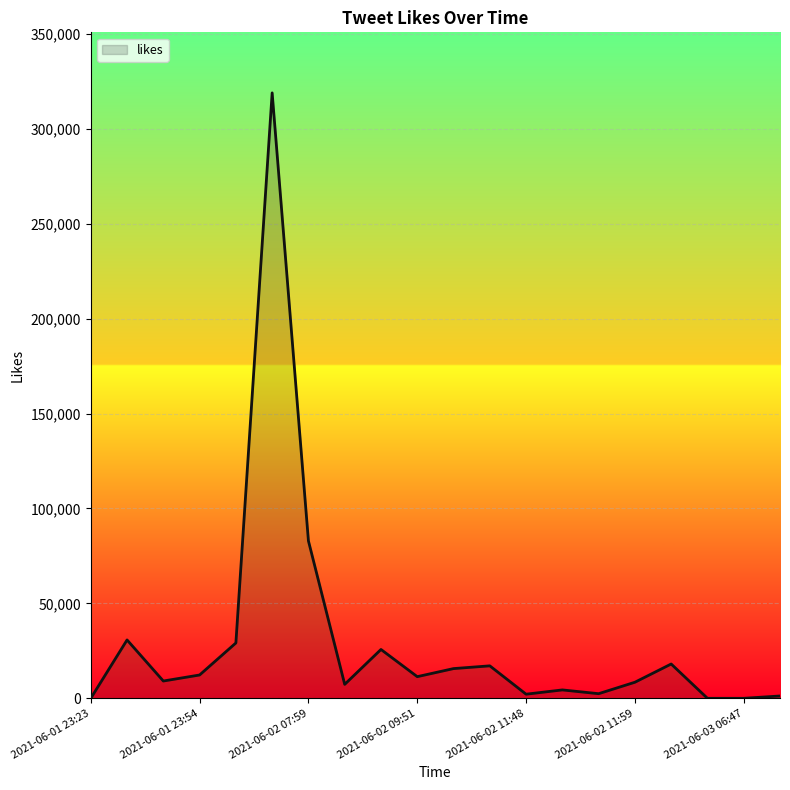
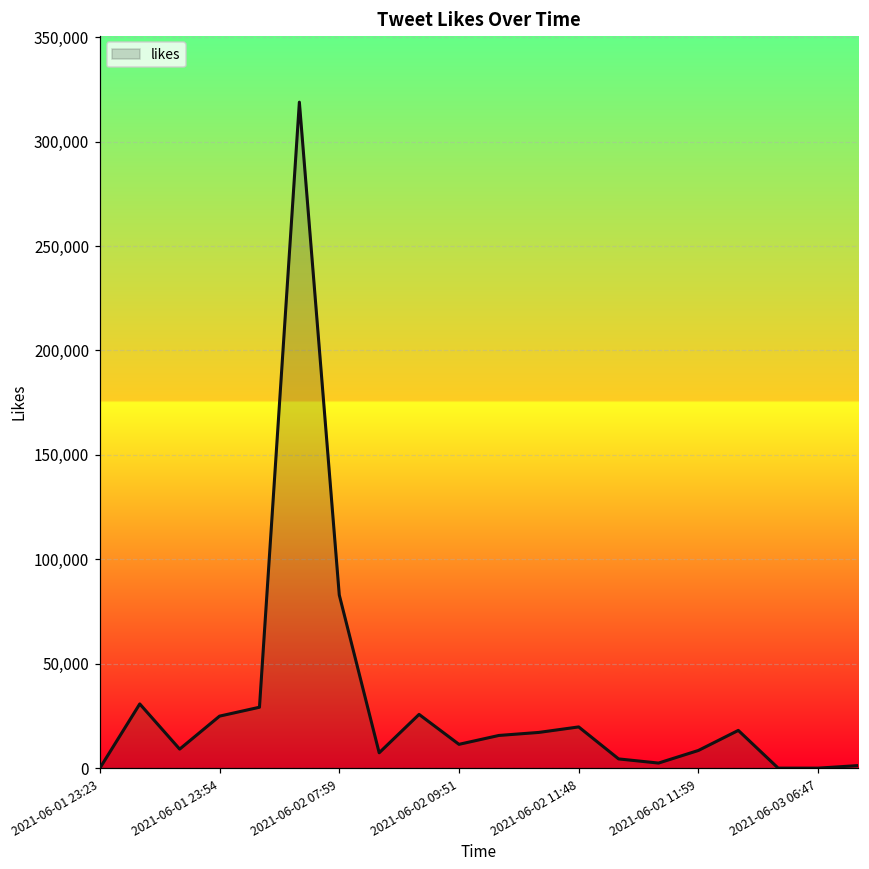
2021-06-01 23:54: 12,000 -> 25,000
2021-06-02 11:48: 2,000 -> 20,000
